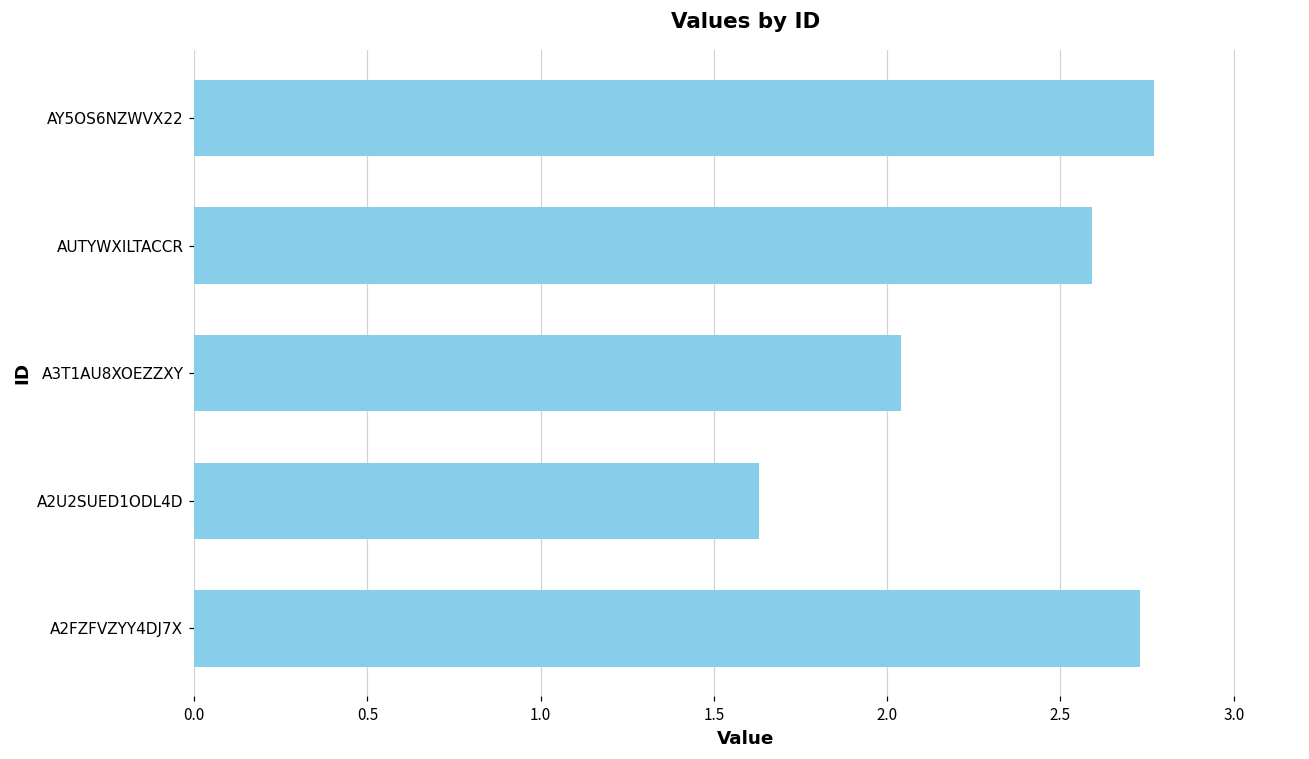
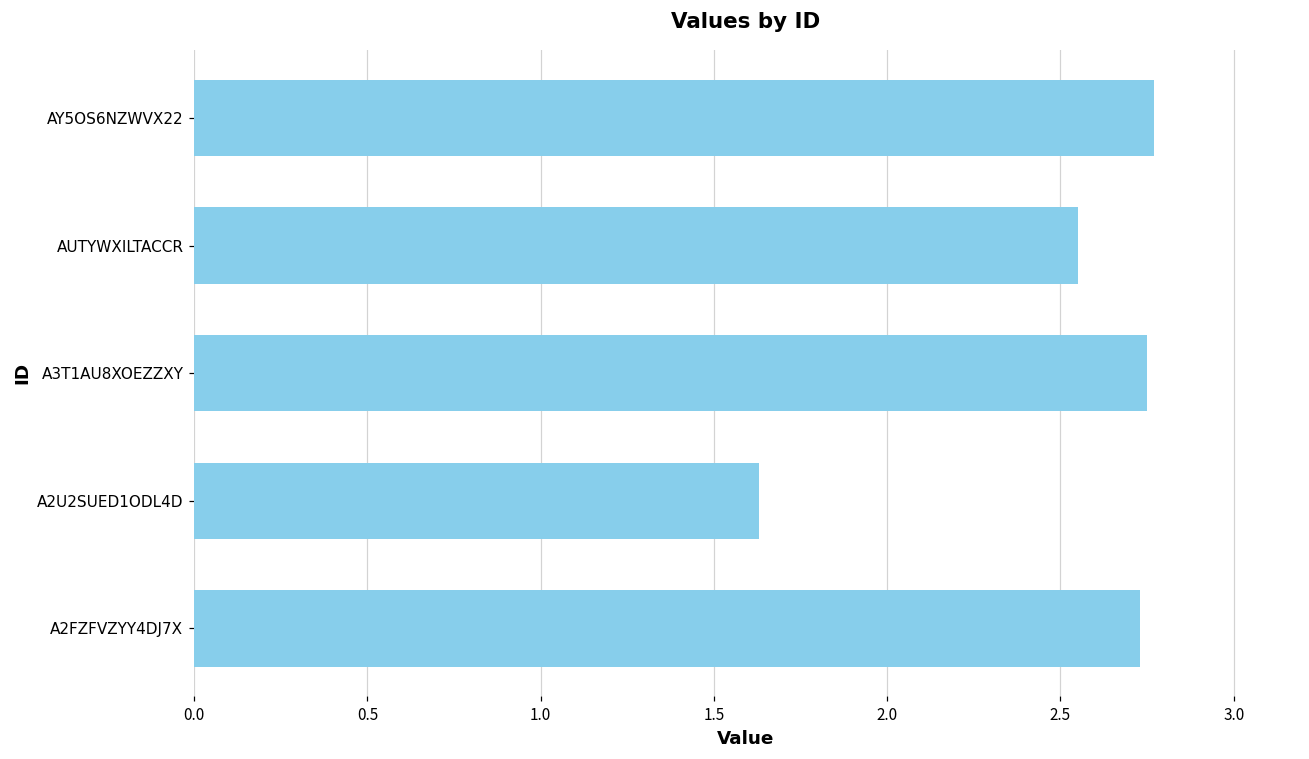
AUTYWXILTACCR: 2.59 -> 2.55
A3T1AU8XOEZZXY: 2.04 -> 2.75
